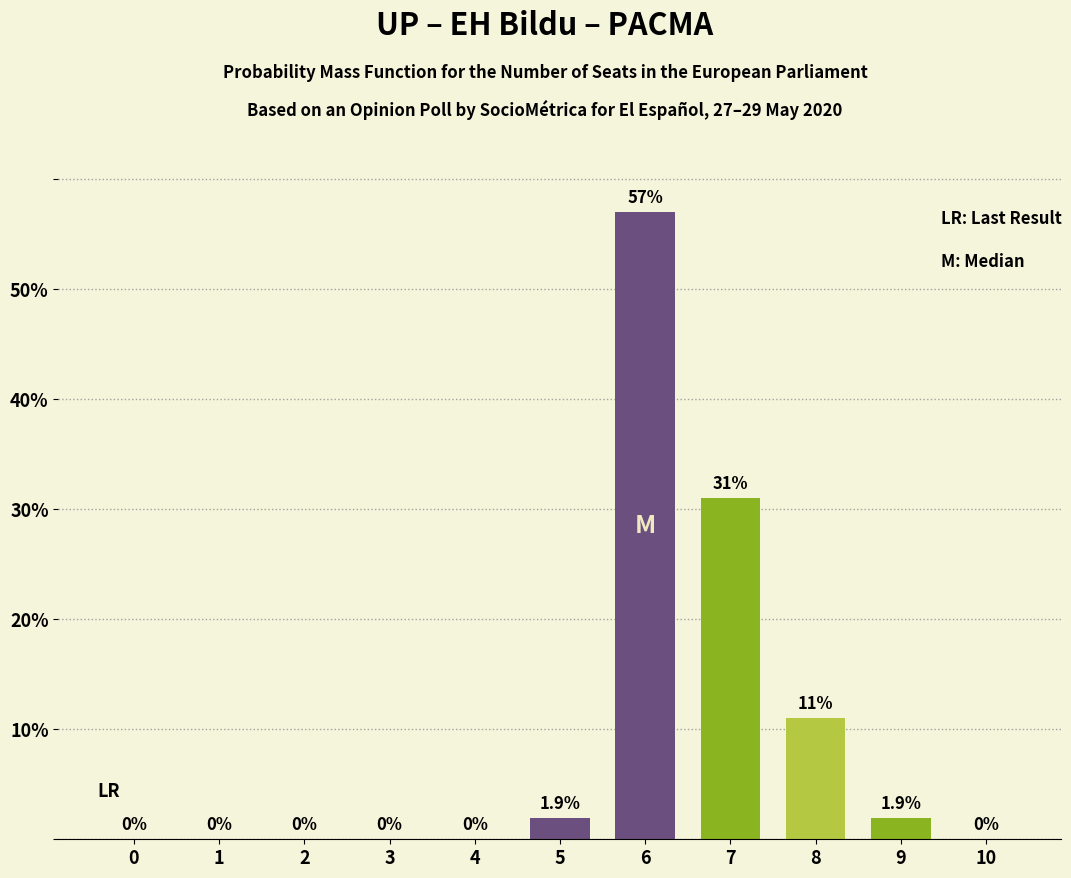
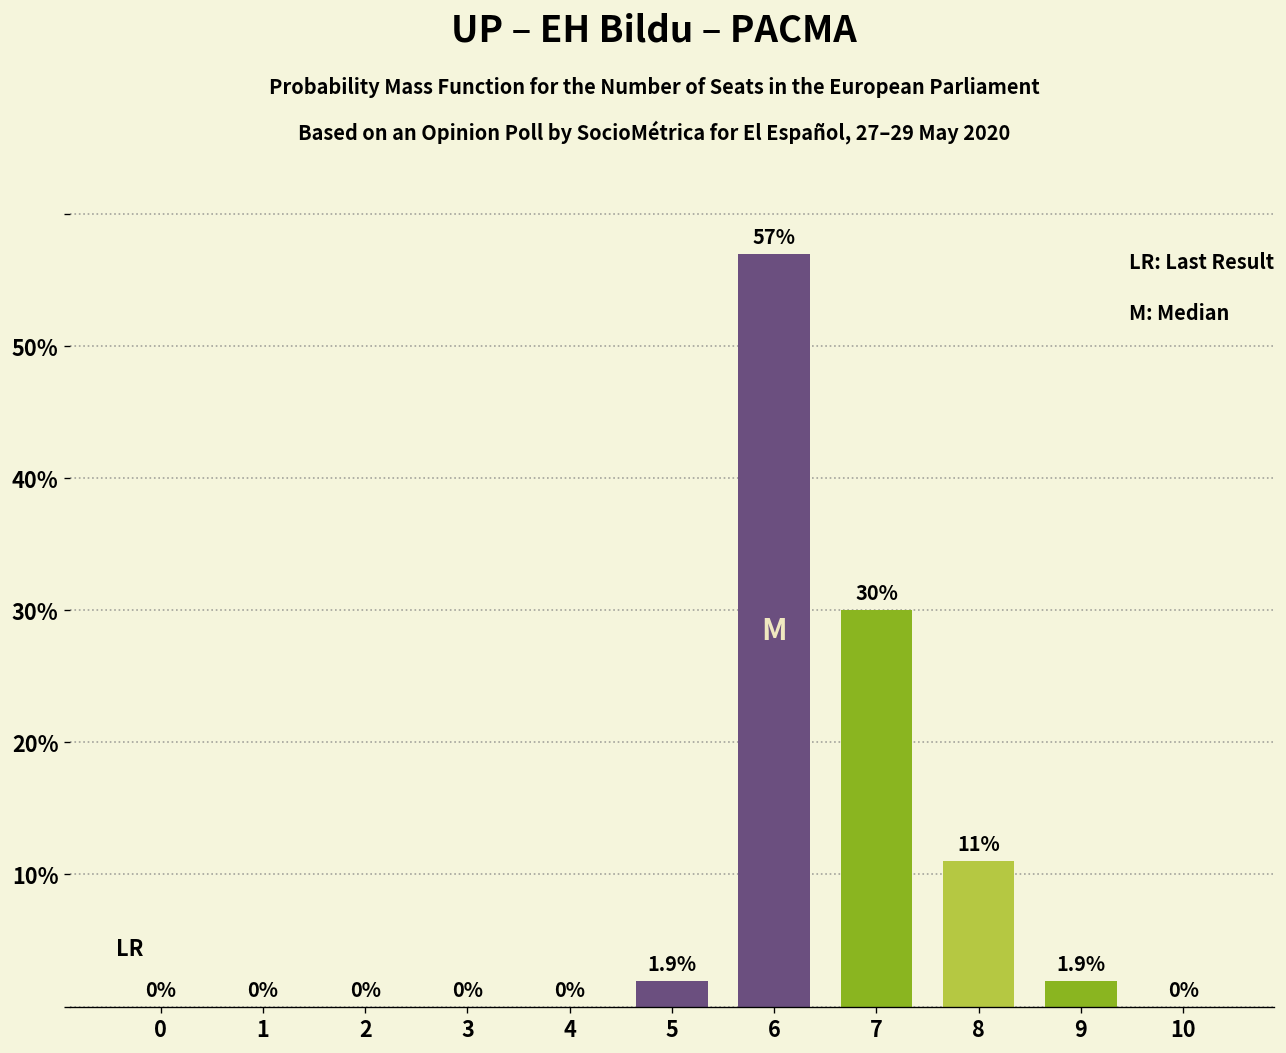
7: 31% -> 30%
